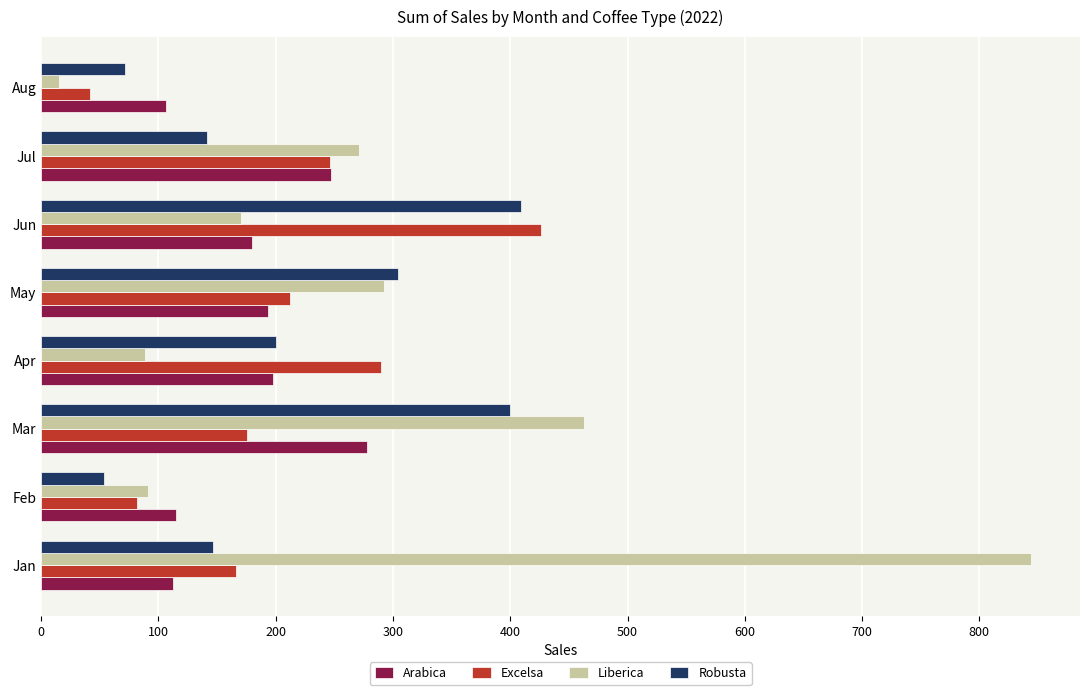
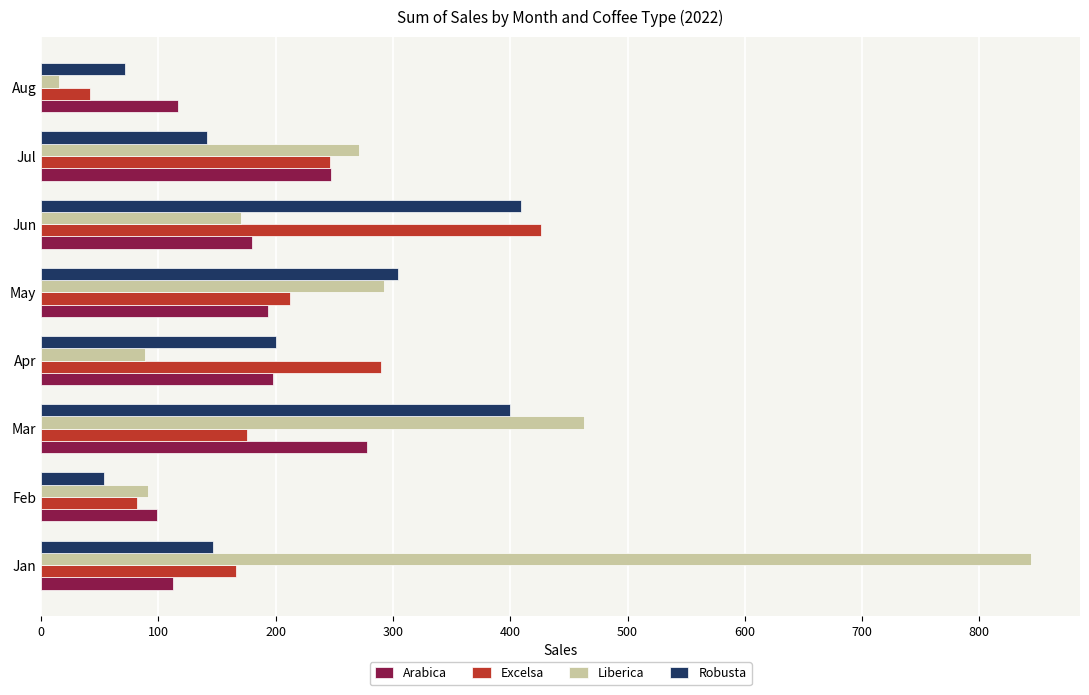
Arabica, Aug: 107 -> 116
Arabica, Feb: 115 -> 99
